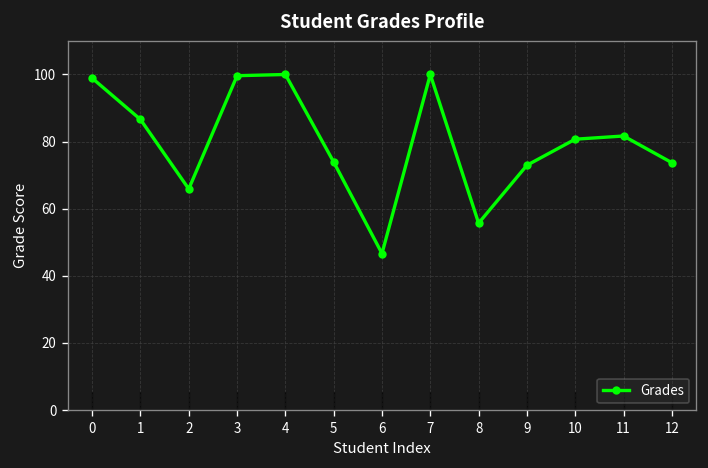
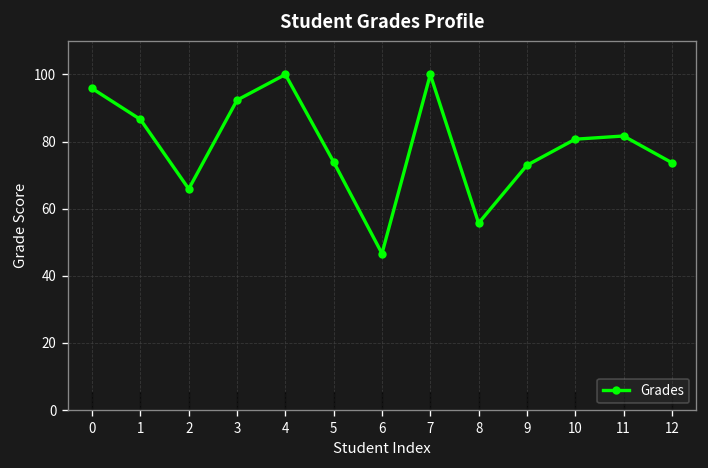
0: 99 -> 96
3: 100 -> 92
